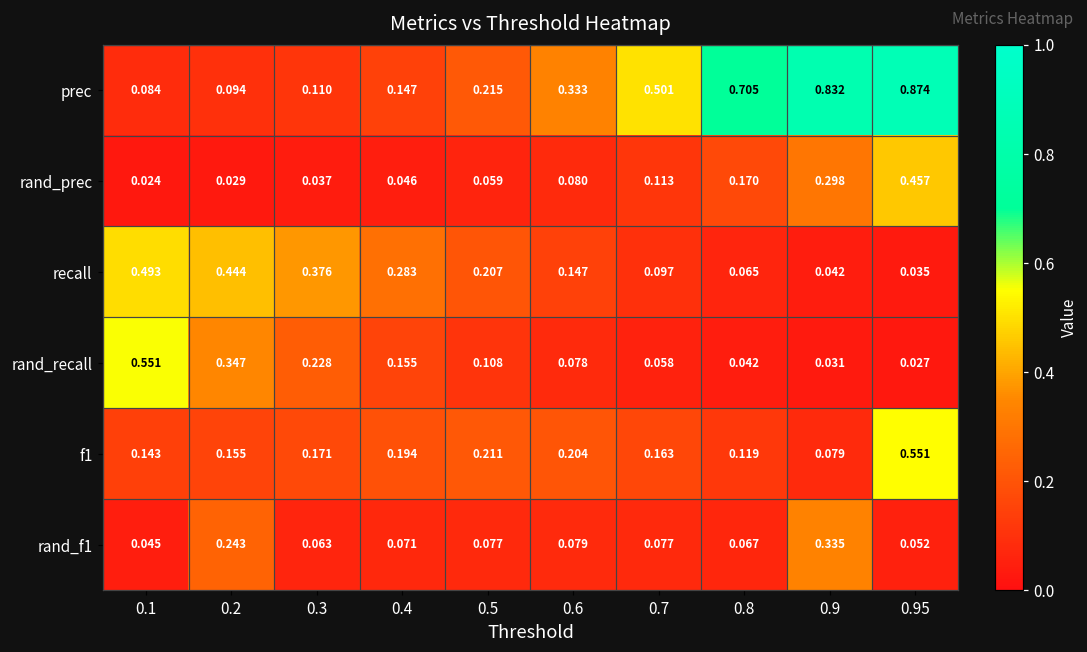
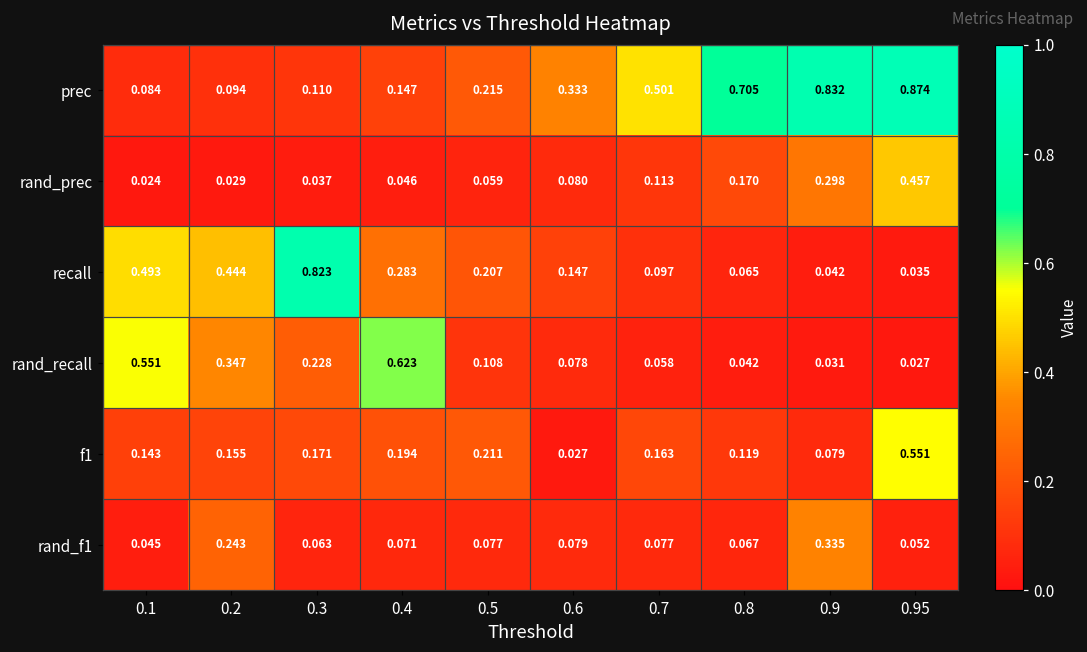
recall, 0.3: 0.376 -> 0.823
rand_recall, 0.4: 0.155 -> 0.623
f1, 0.6: 0.204 -> 0.027
